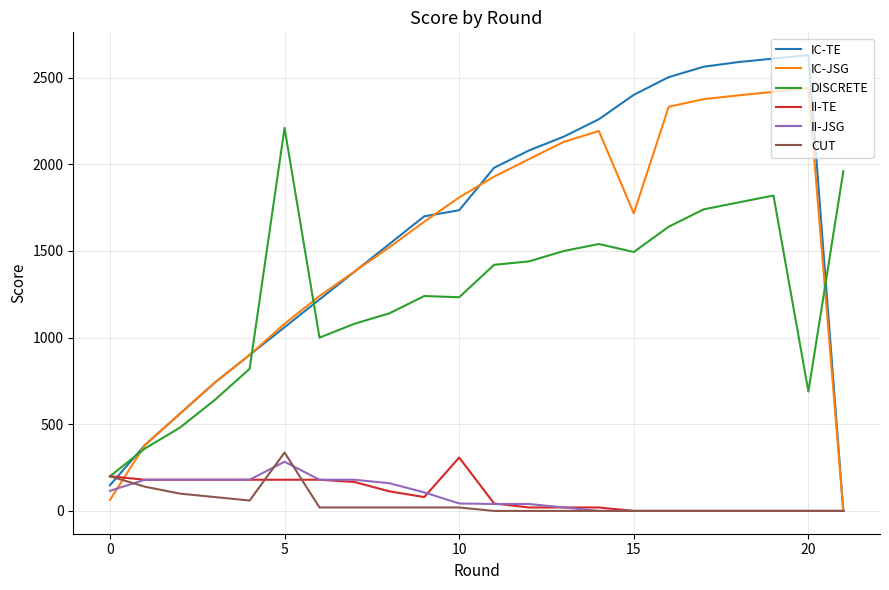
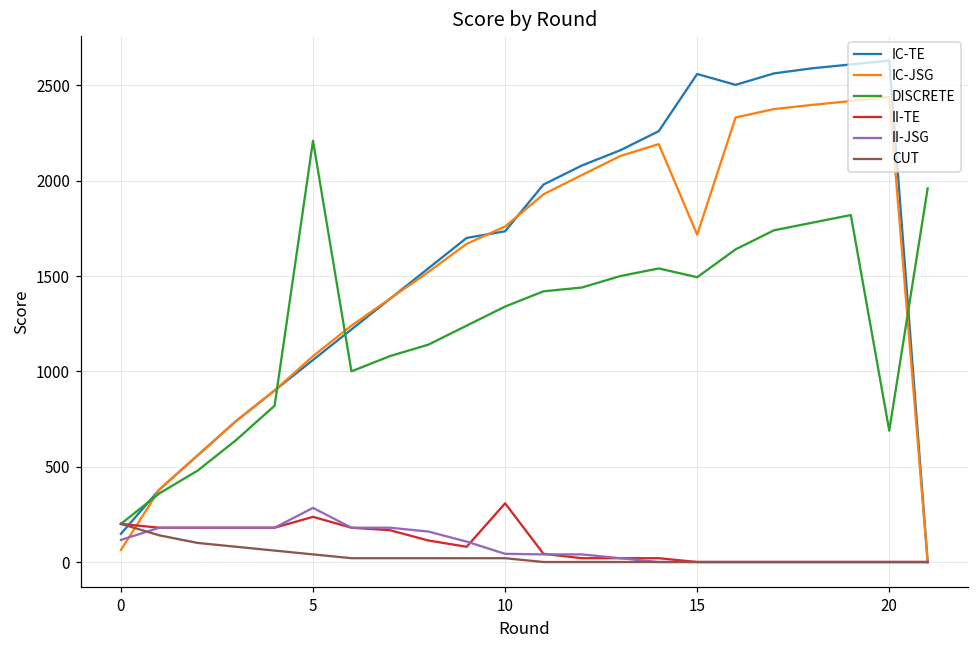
II-TE, 5: 180 -> 240
CUT, 5: 340 -> 40
IC-JSG, 10: 1810 -> 1760
DISCRETE, 10: 1230 -> 1340
IC-TE, 15: 2400 -> 2560
